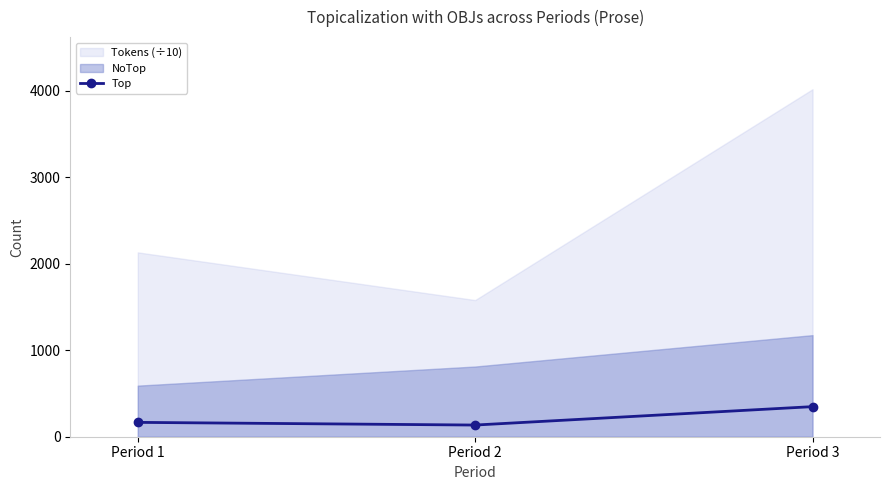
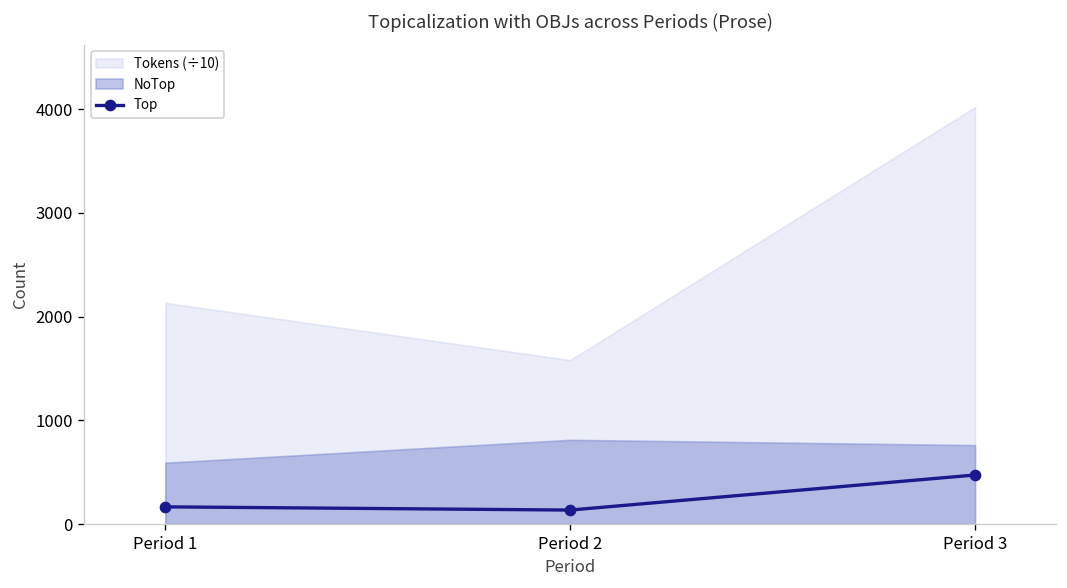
Top, Period 3: 300 -> 500
NoTop, Period 3: 1200 -> 800
